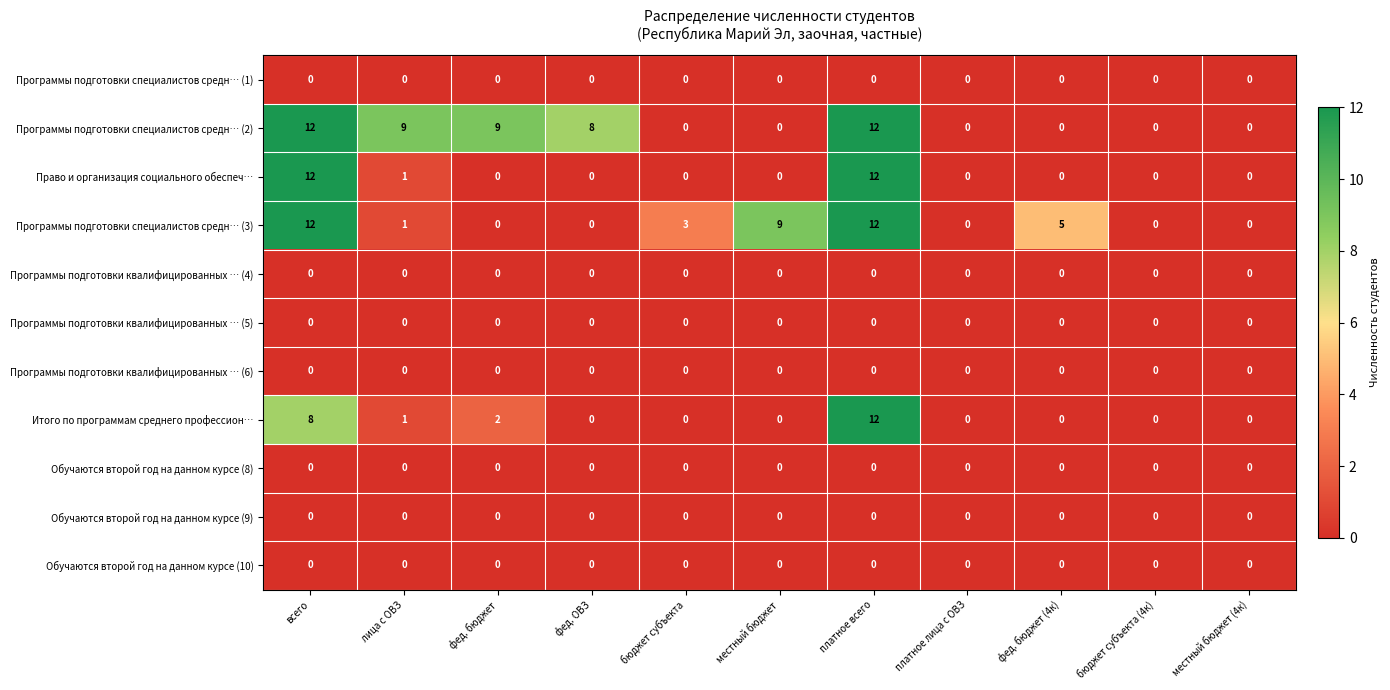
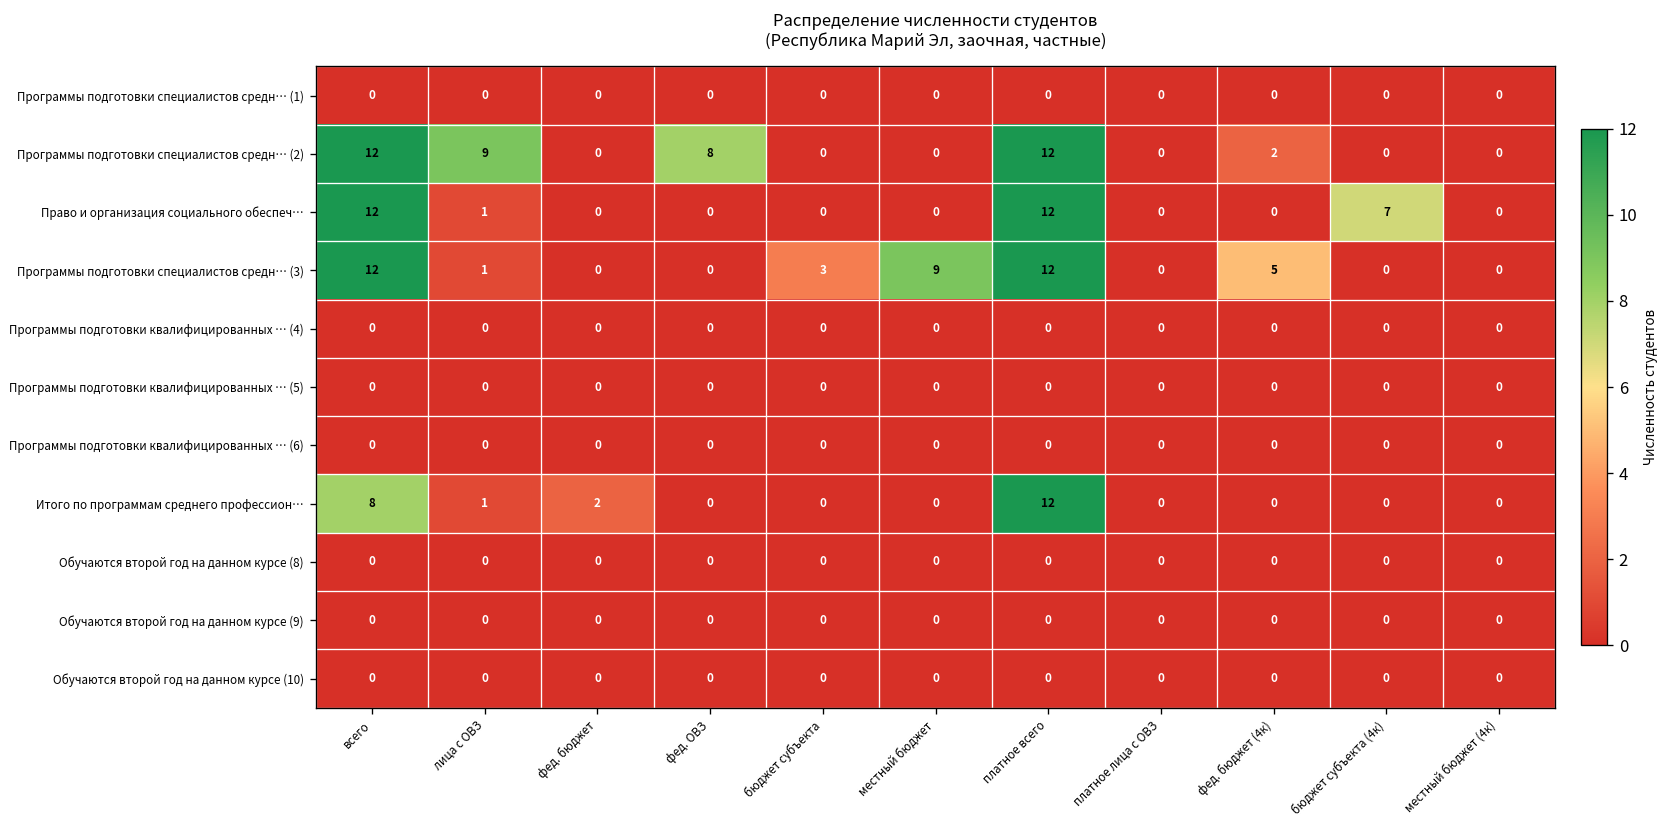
Программы подготовки специалистов средн… (2), фед. бюджет: 9 -> 0
Программы подготовки специалистов средн… (2), фед. бюджет (4к): 0 -> 2
Право и организация социального обеспеч…, бюджет субъекта (4к): 0 -> 7
